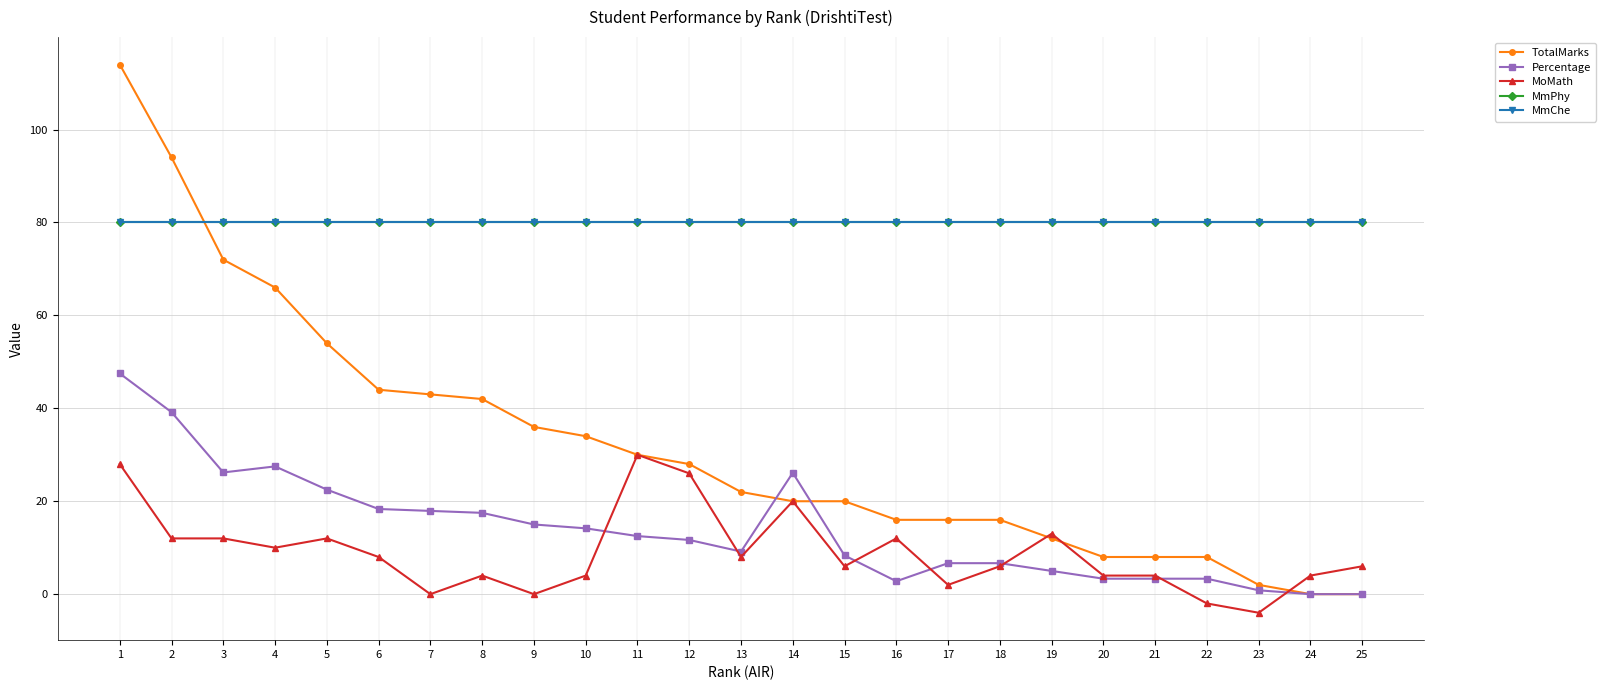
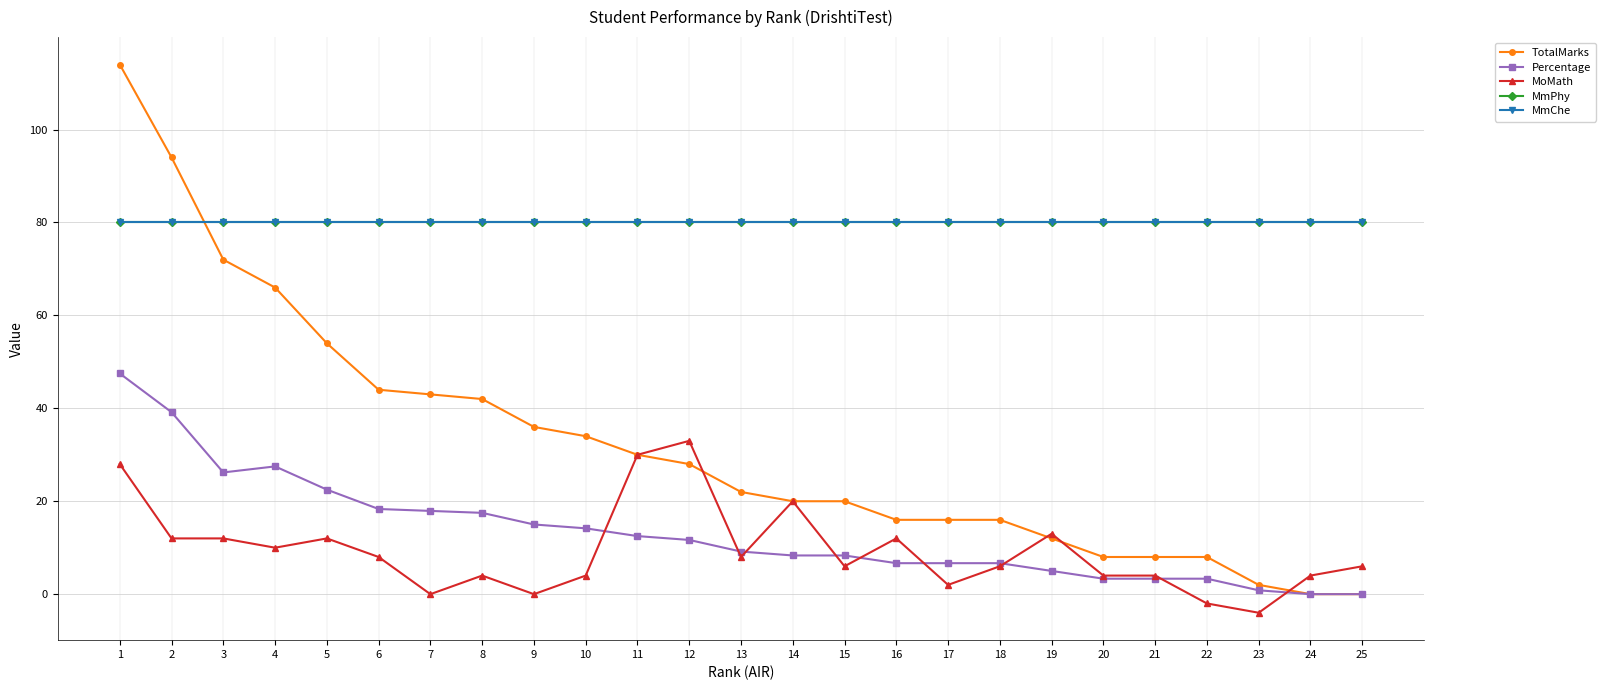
MoMath, 12: 26 -> 33
Percentage, 14: 26 -> 8
Percentage, 16: 3 -> 7
